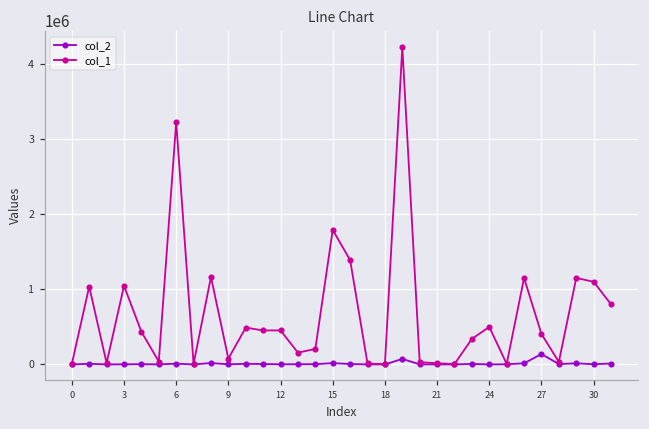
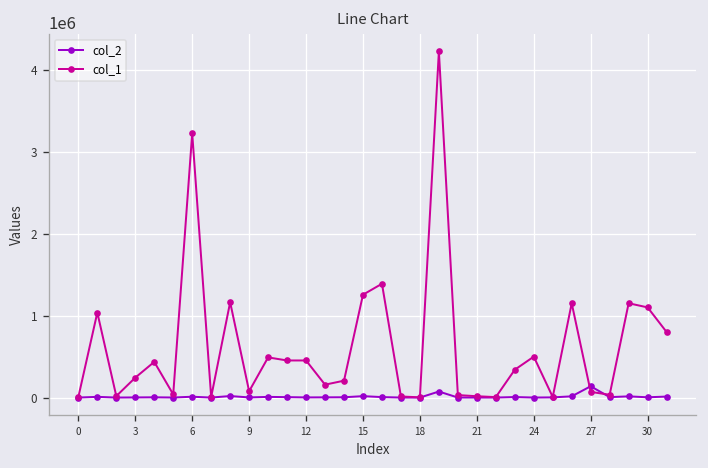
col_1, 3: 1000000 -> 200000
col_1, 15: 1800000 -> 1300000
col_1, 27: 400000 -> 100000
